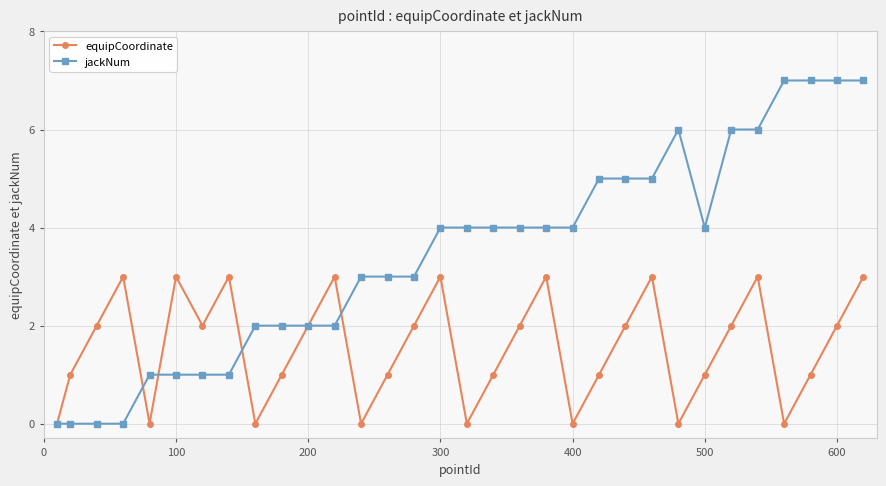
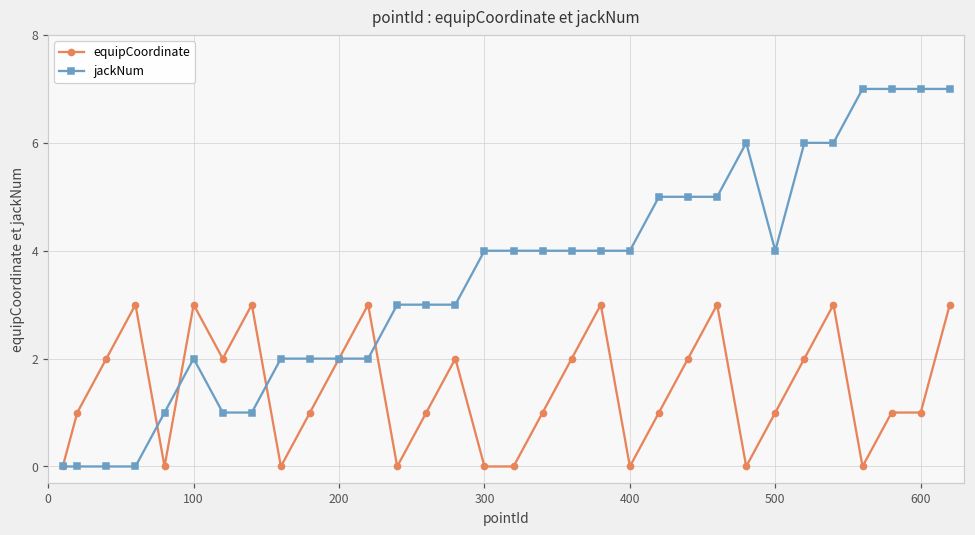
jackNum, 100: 1 -> 2
equipCoordinate, 300: 3 -> 0
equipCoordinate, 600: 2 -> 1
